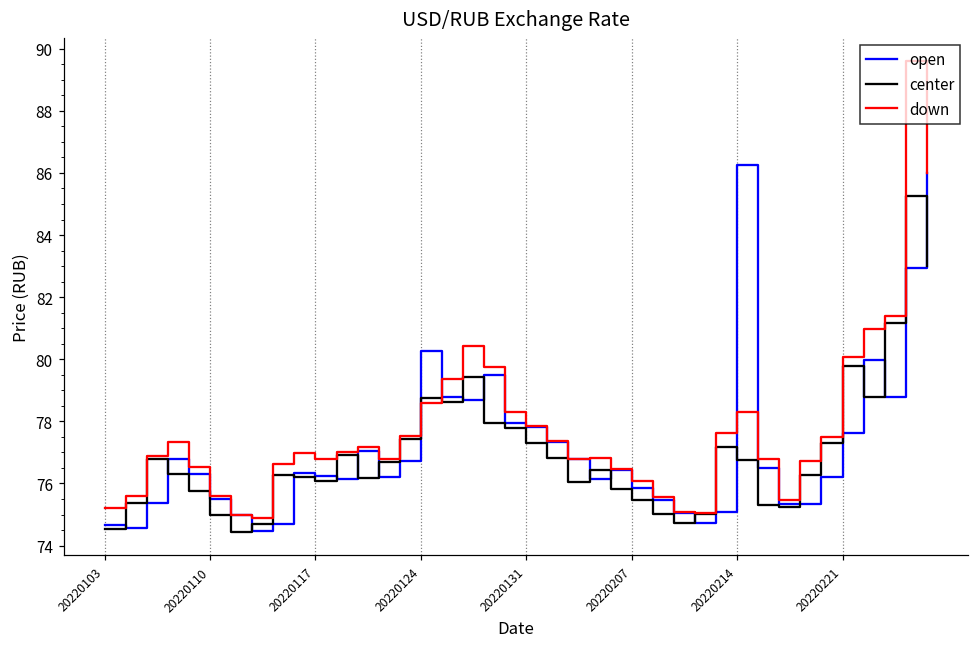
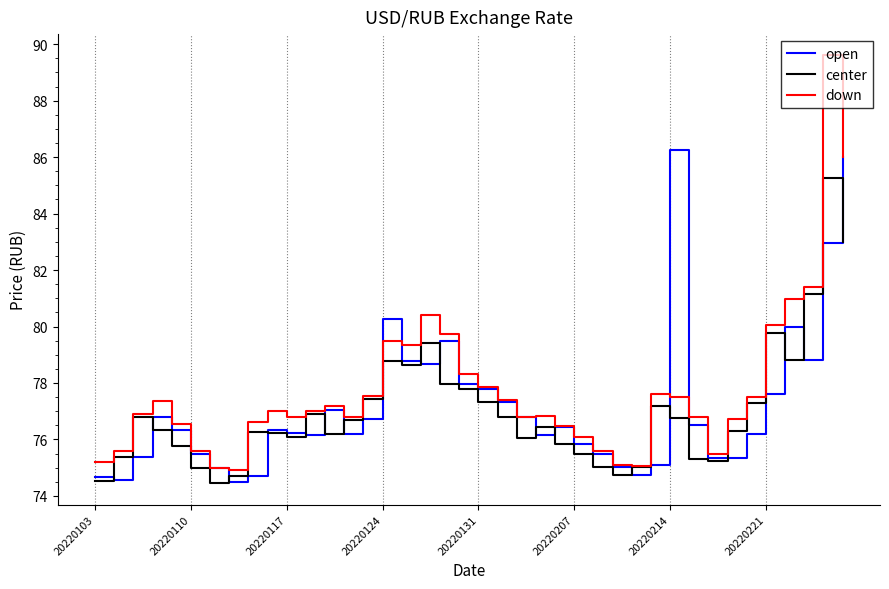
down, 20220124: 78.6 -> 79.5
down, 20220214: 78.3 -> 77.5
